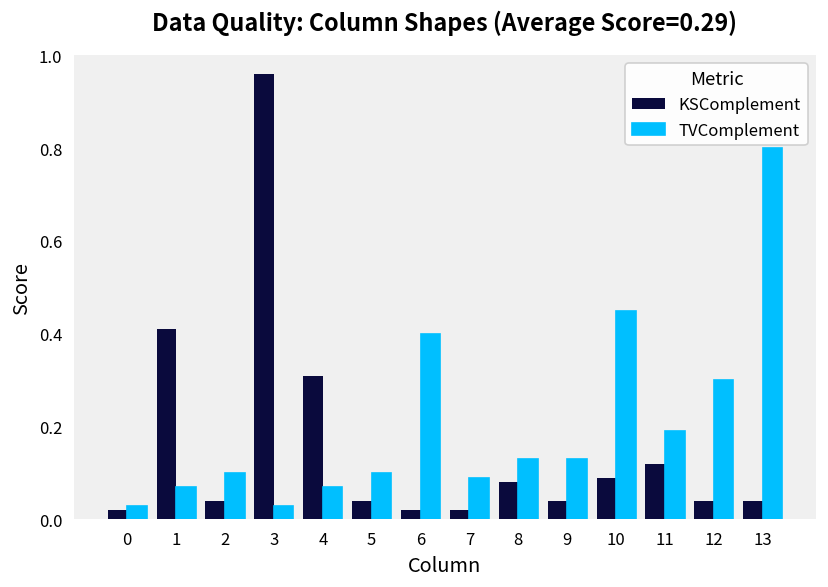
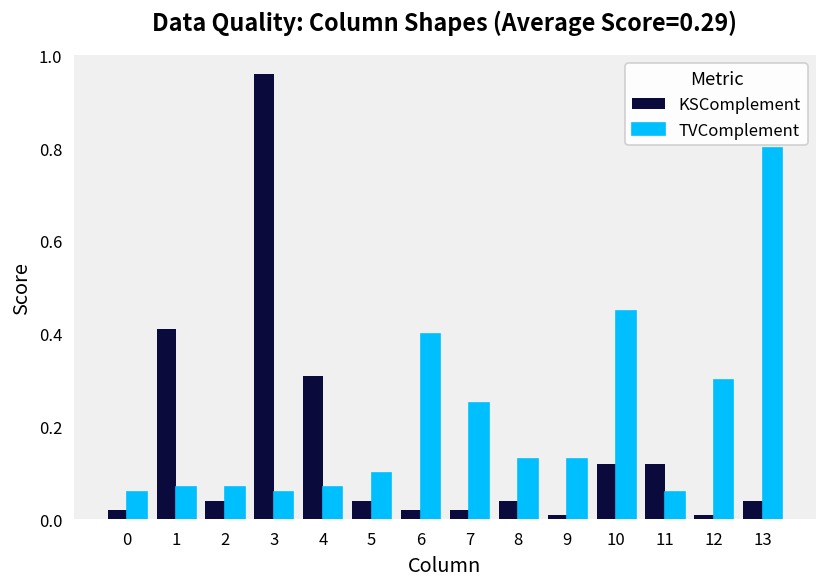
TVComplement, 0: 0.03 -> 0.06
TVComplement, 2: 0.10 -> 0.07
TVComplement, 3: 0.03 -> 0.06
TVComplement, 7: 0.09 -> 0.25
KSComplement, 8: 0.08 -> 0.04
KSComplement, 9: 0.04 -> 0.01
KSComplement, 10: 0.09 -> 0.12
TVComplement, 11: 0.19 -> 0.06
KSComplement, 12: 0.04 -> 0.01
